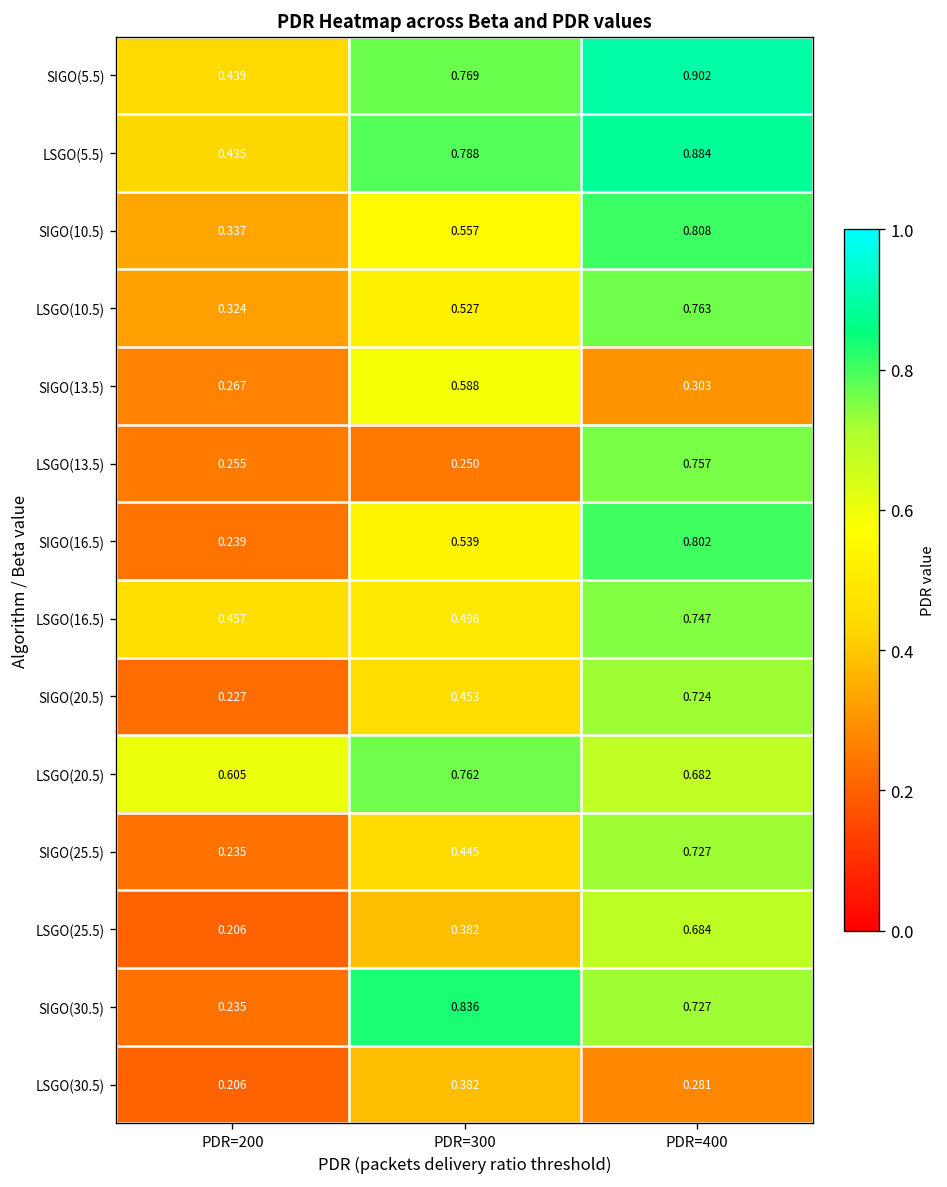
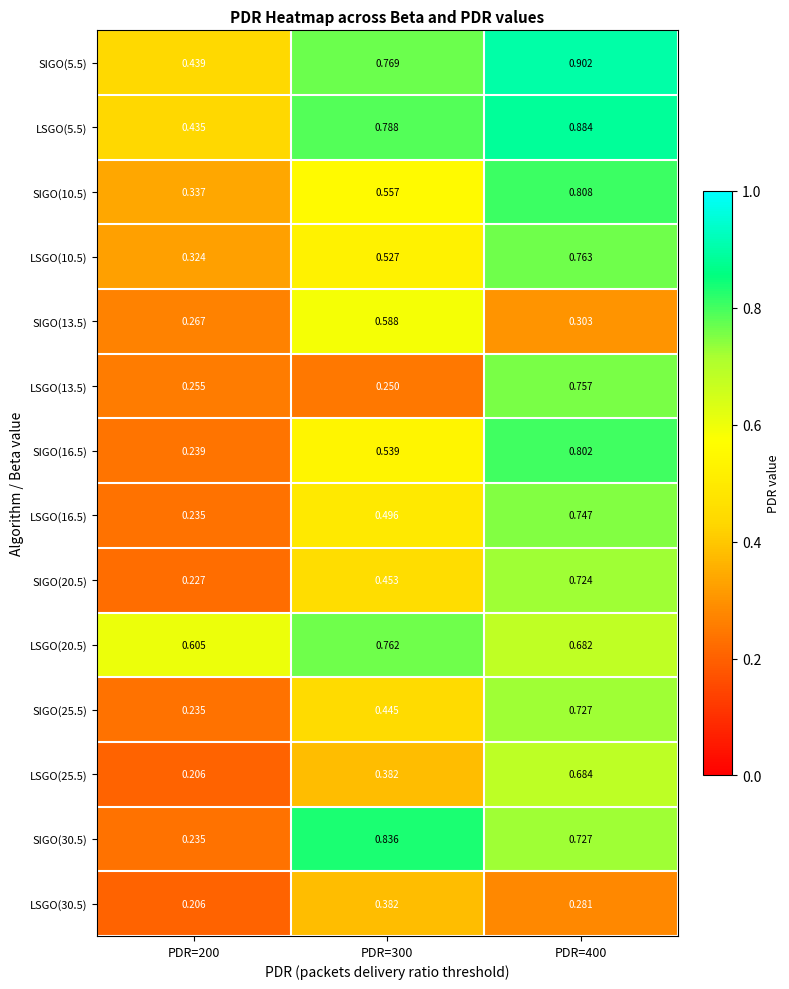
LSGO(16.5), PDR=200: 0.457 -> 0.235
